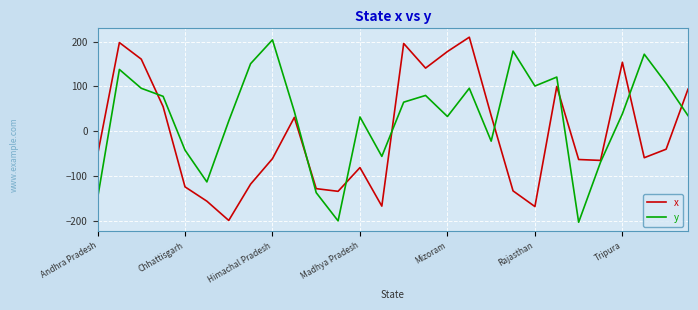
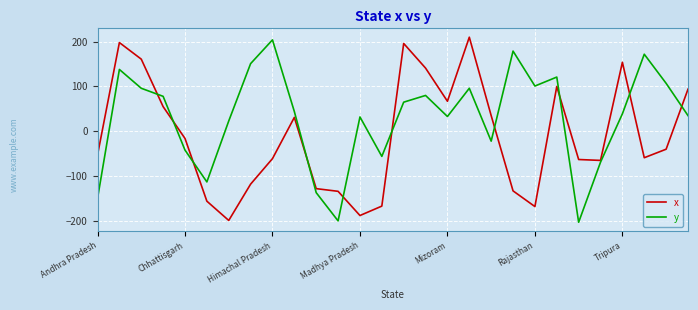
x, Chhattisgarh: -120 -> -20
x, Madhya Pradesh: -80 -> -190
x, Mizoram: 180 -> 70
